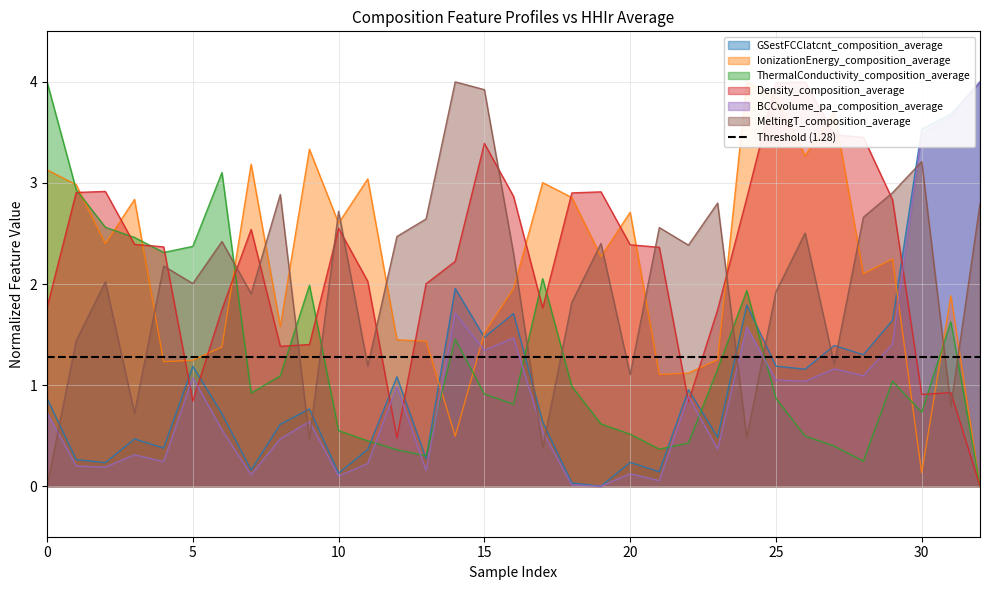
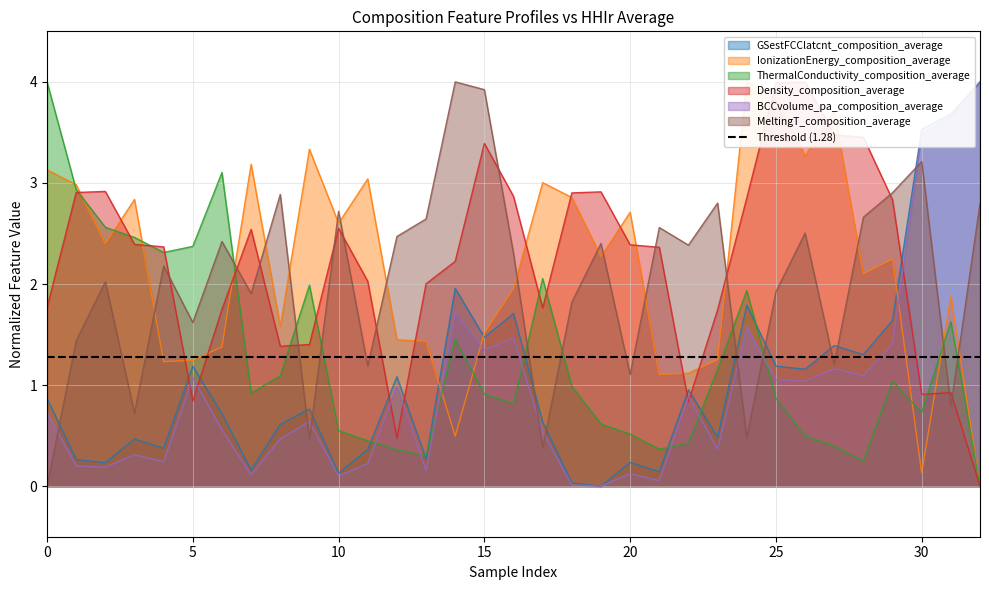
MeltingT_composition_average, 5: 2.00 -> 1.62
